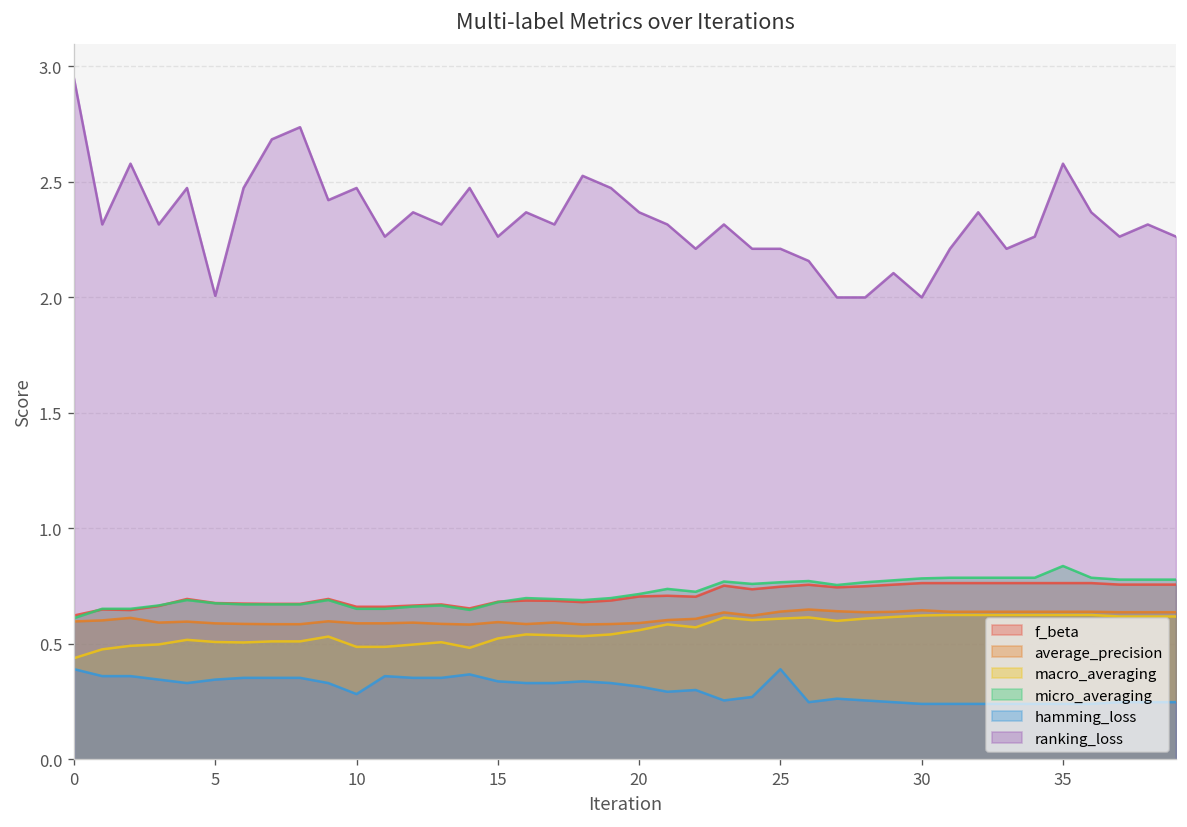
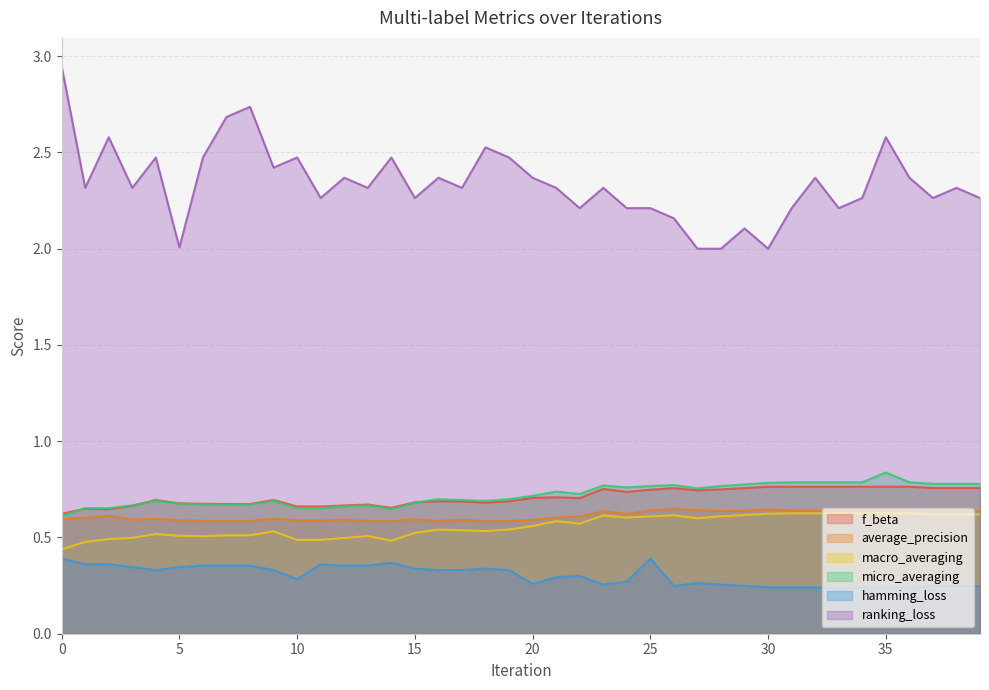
hamming_loss, 20: 0.32 -> 0.26
